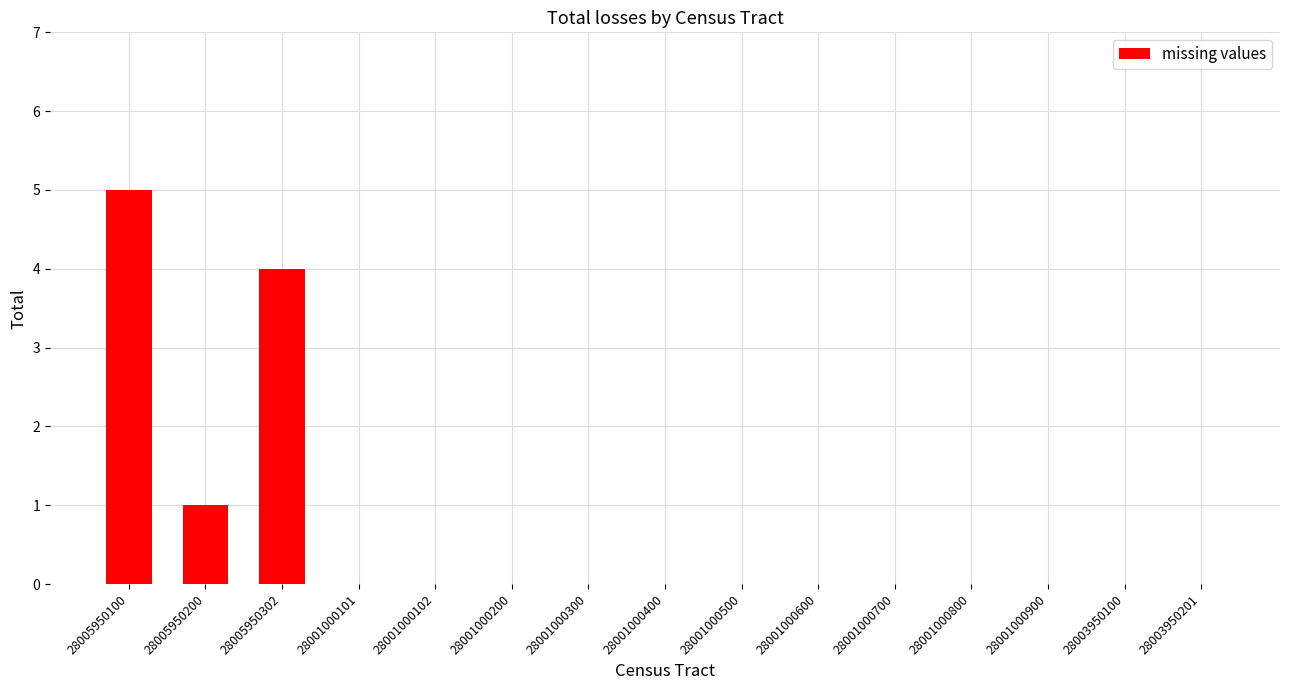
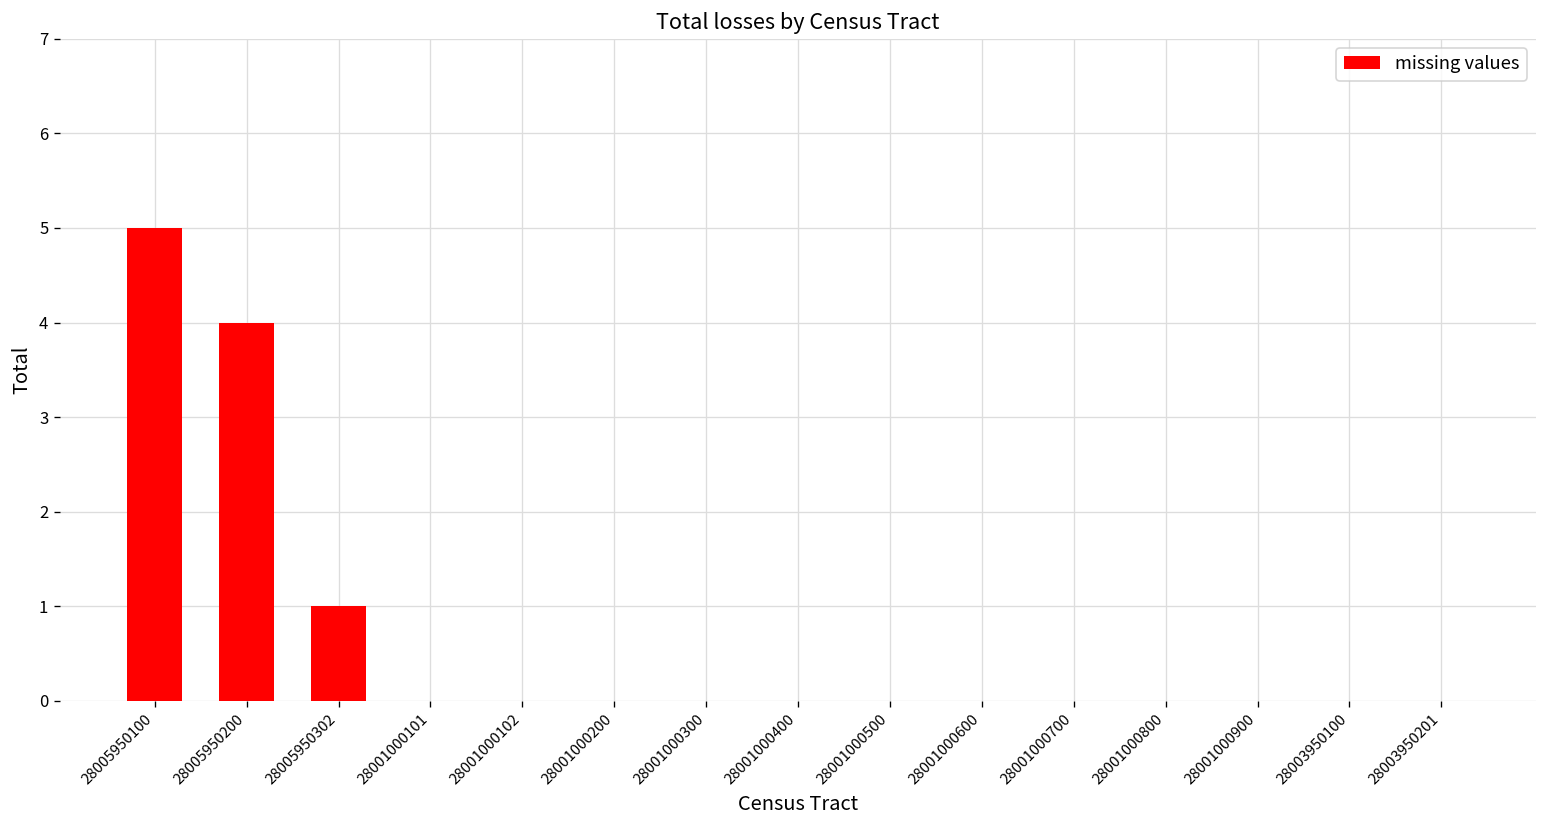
28005950200: 1 -> 4
28005950302: 4 -> 1
